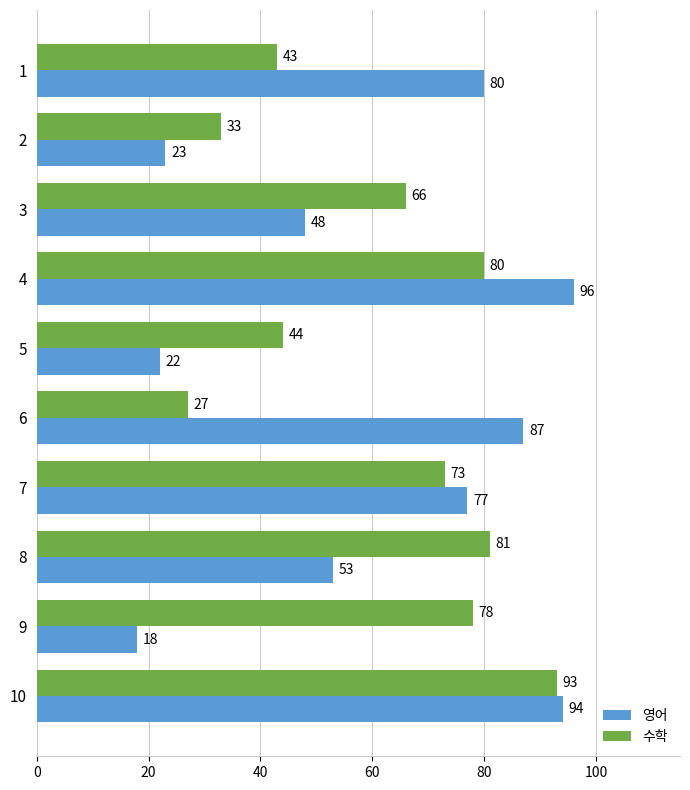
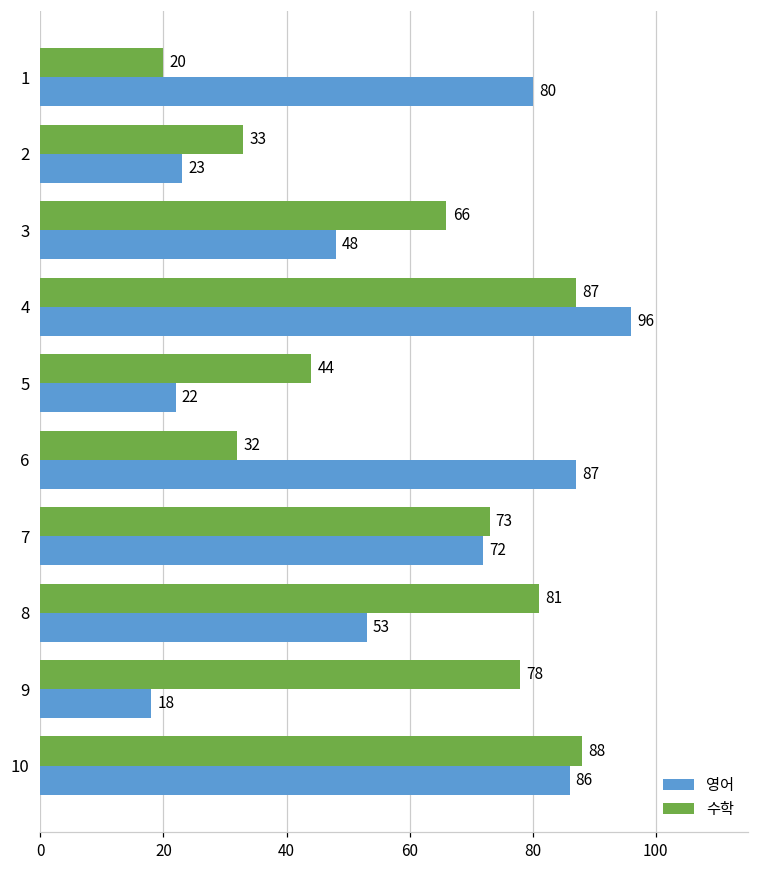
수학, 1: 43 -> 20
수학, 4: 80 -> 87
수학, 6: 27 -> 32
영어, 7: 77 -> 72
수학, 10: 93 -> 88
영어, 10: 94 -> 86
